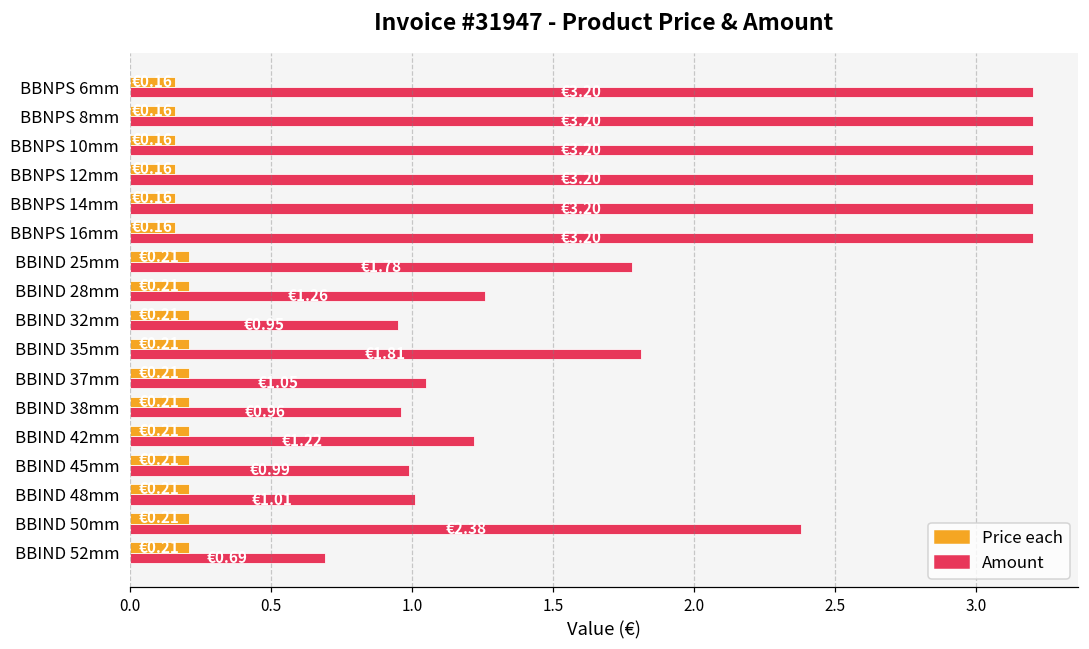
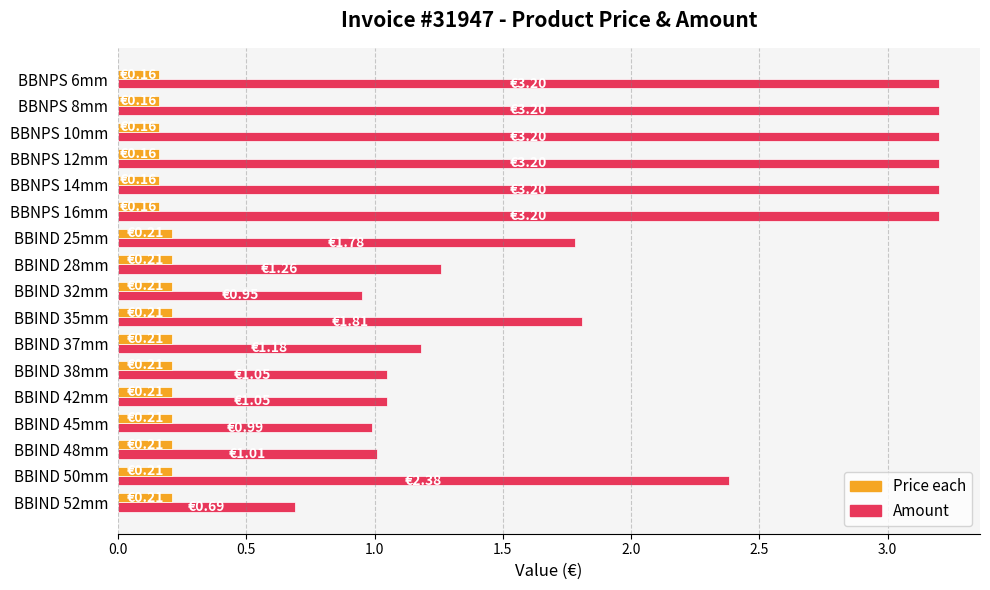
Amount, BBIND 37mm: 1.05 -> 1.18
Amount, BBIND 38mm: 0.96 -> 1.05
Amount, BBIND 42mm: 1.22 -> 1.05
